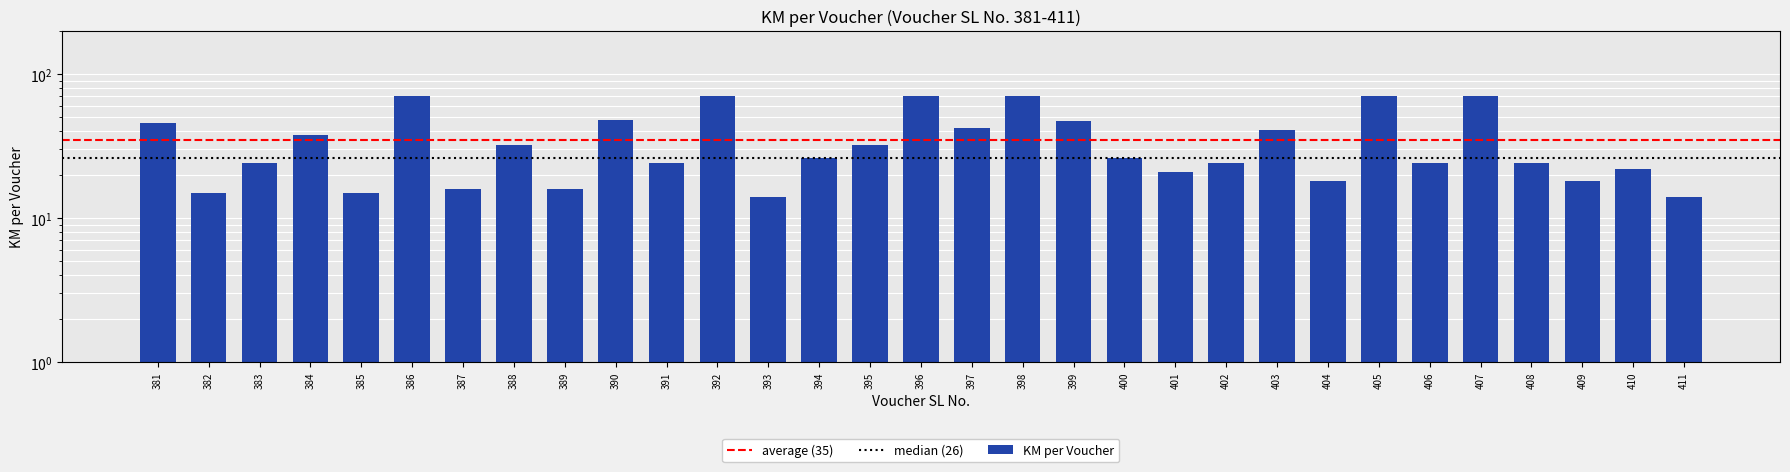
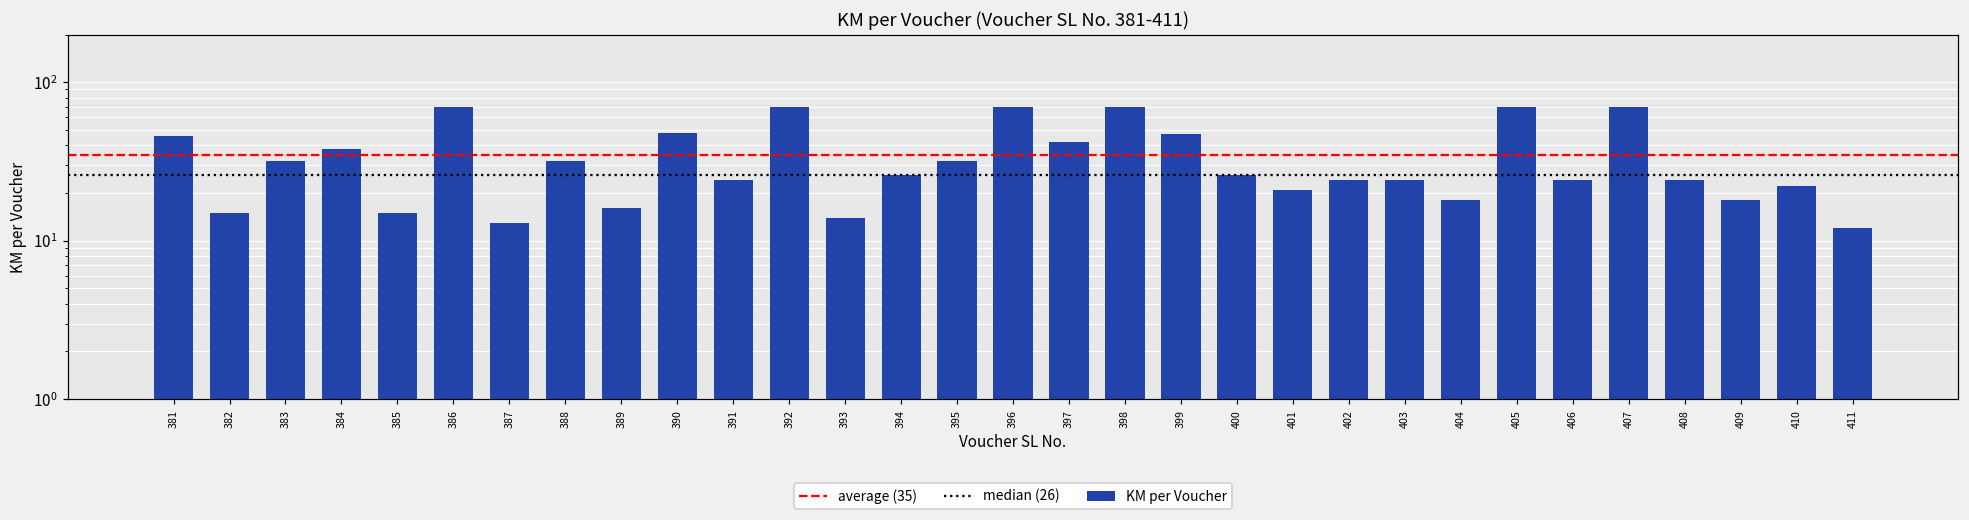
383: 24 -> 32
387: 16 -> 13
403: 41 -> 24
411: 14 -> 12
